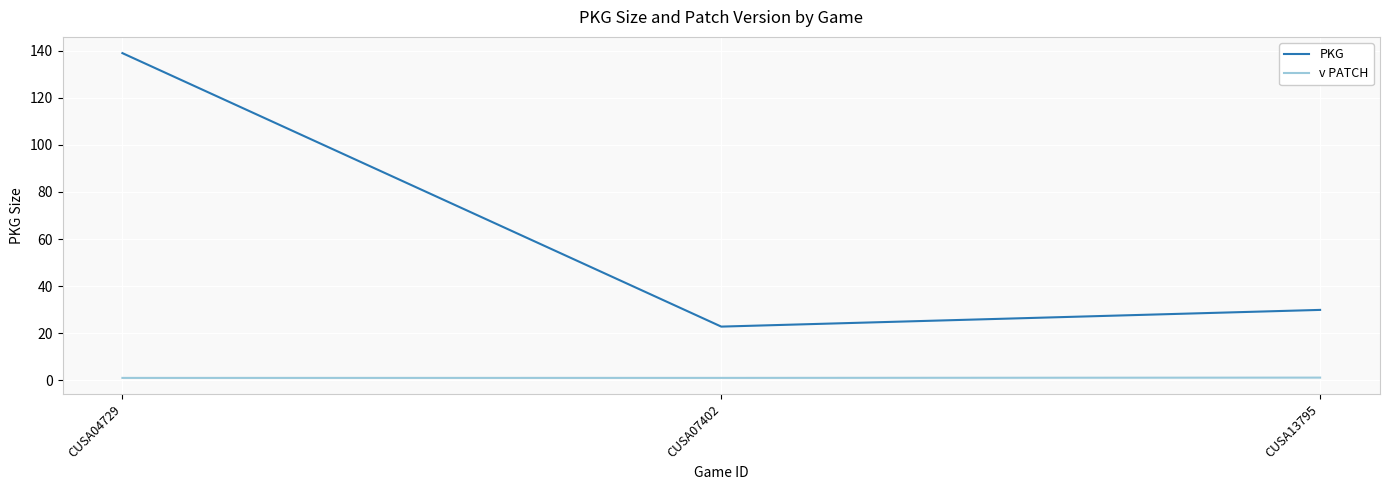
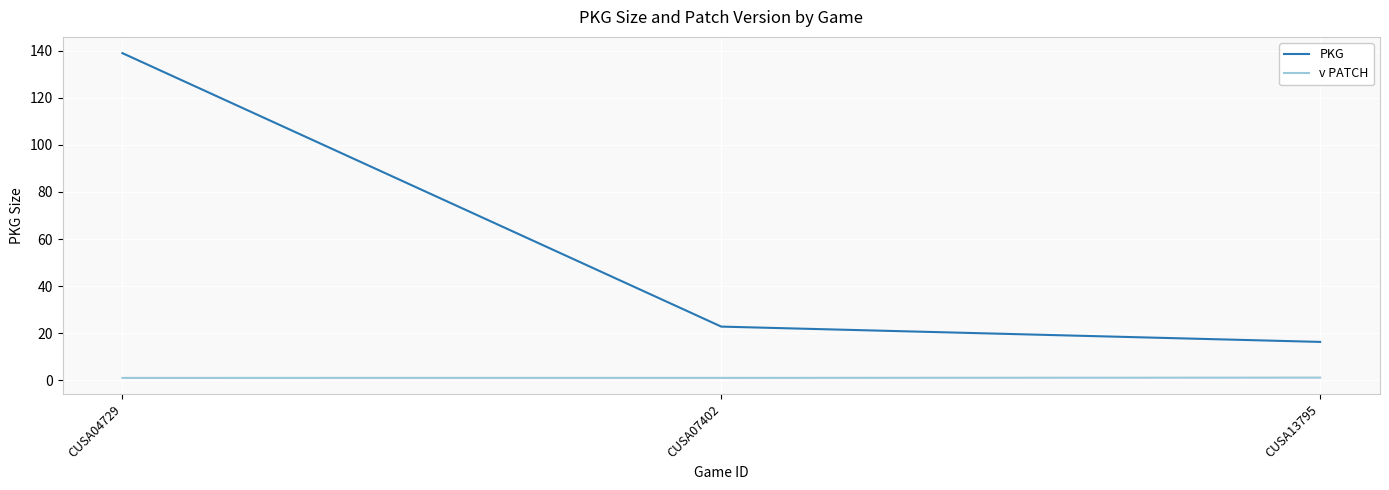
PKG, CUSA13795: 30 -> 16
